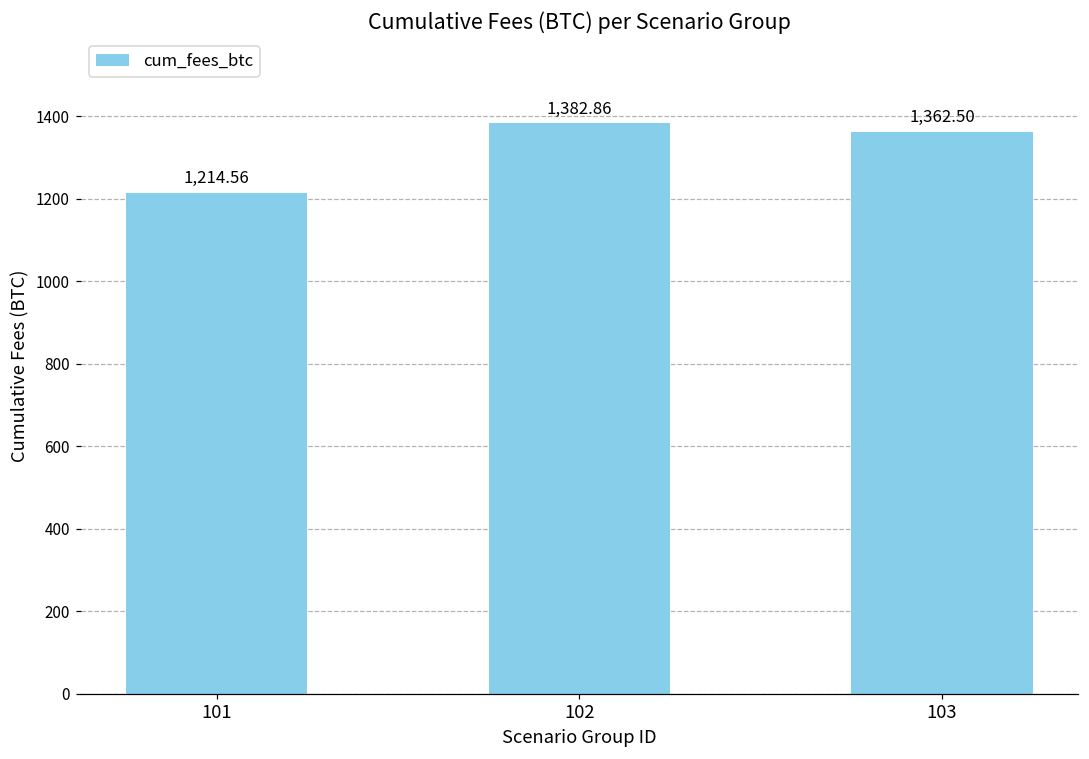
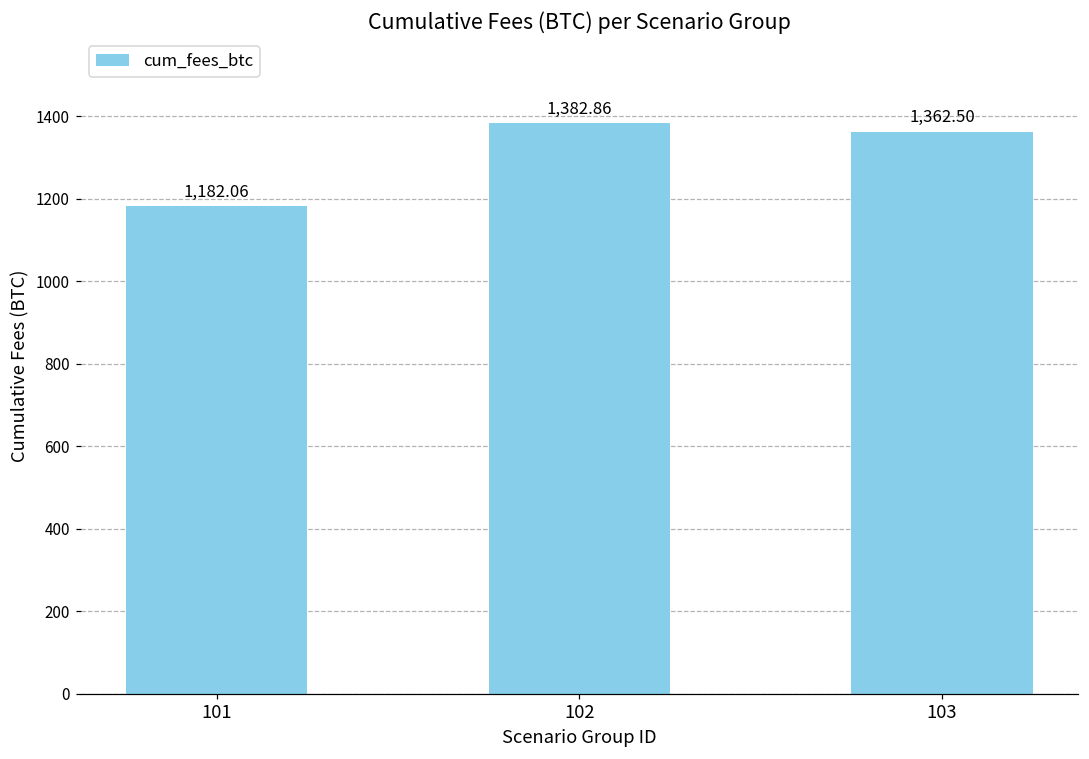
101: 1,214.56 -> 1,182.06
